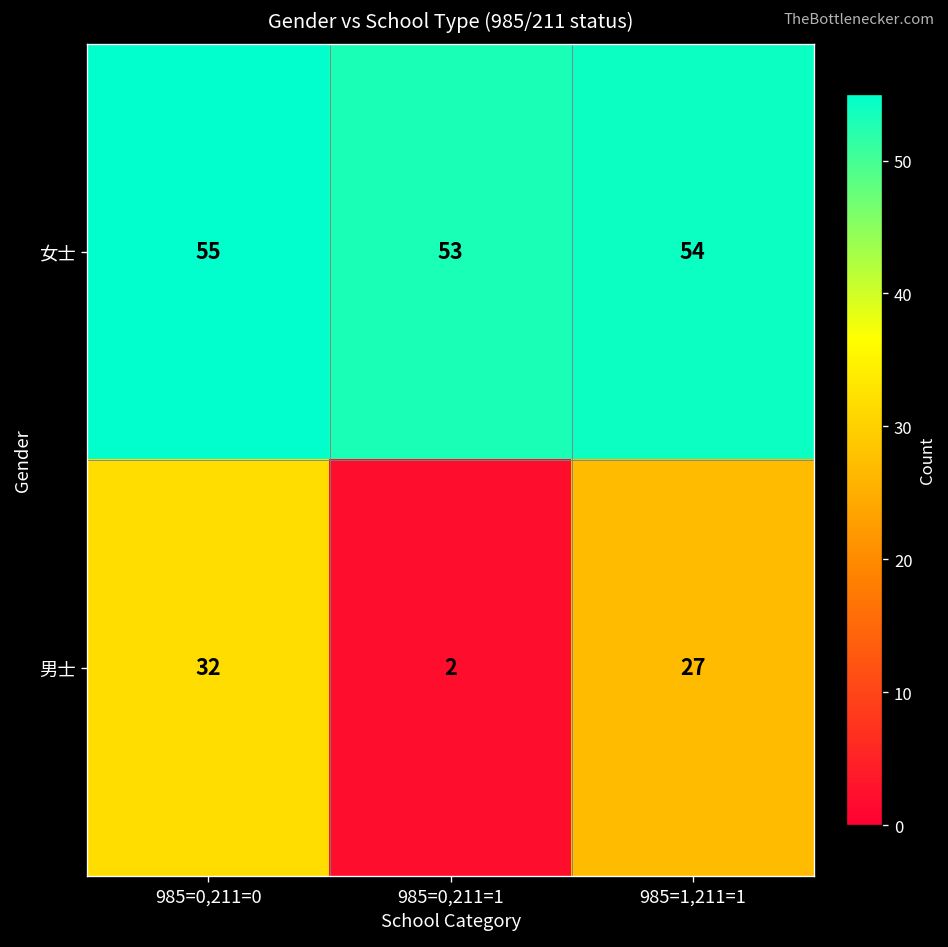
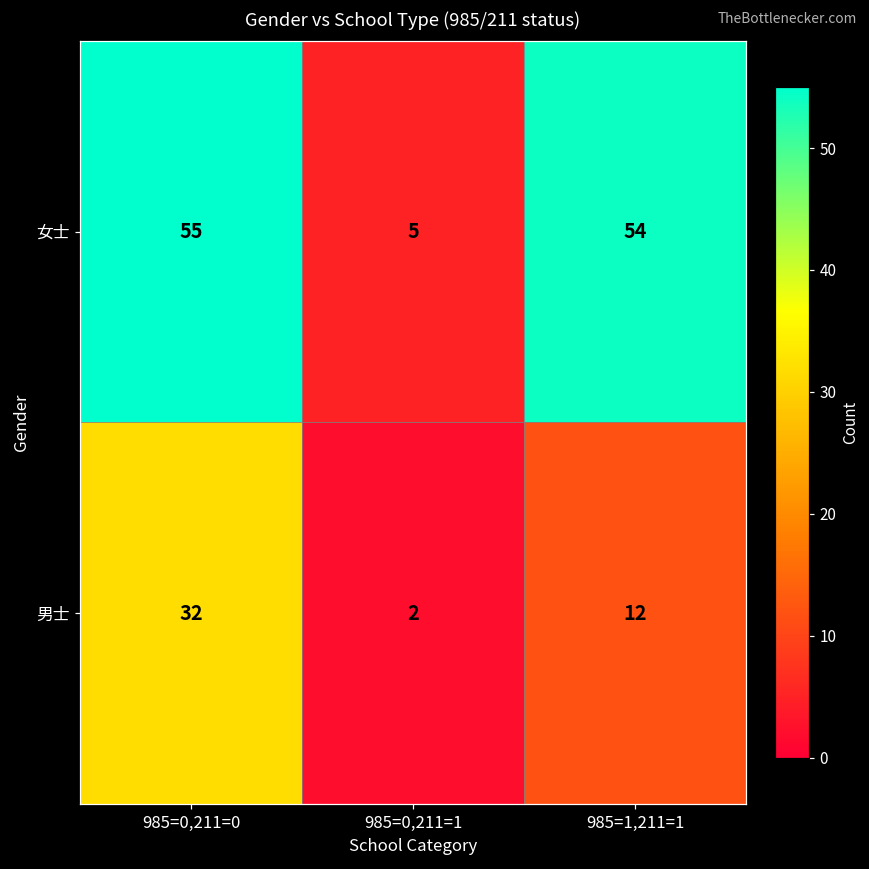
女士, 985=0,211=1: 53 -> 5
男士, 985=1,211=1: 27 -> 12
